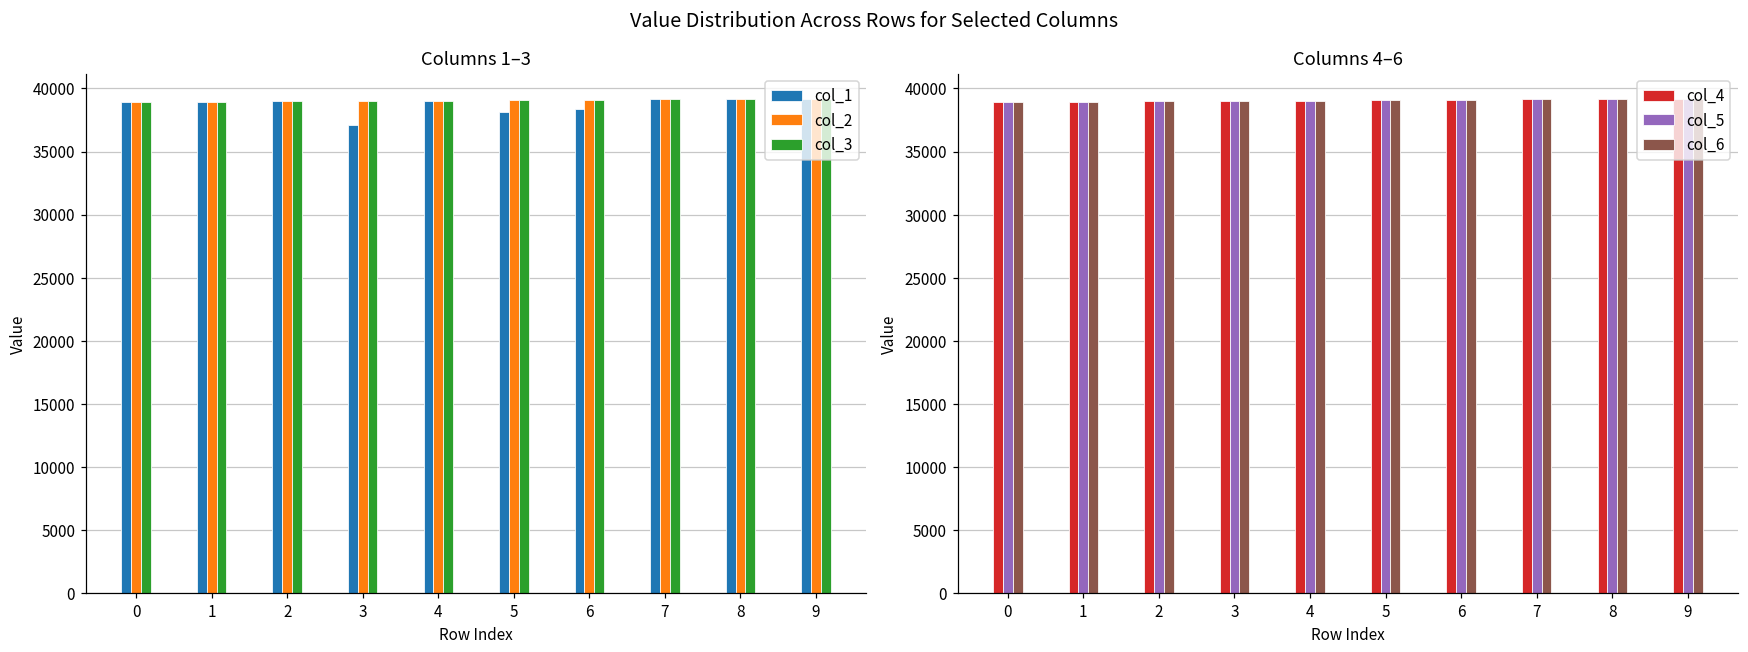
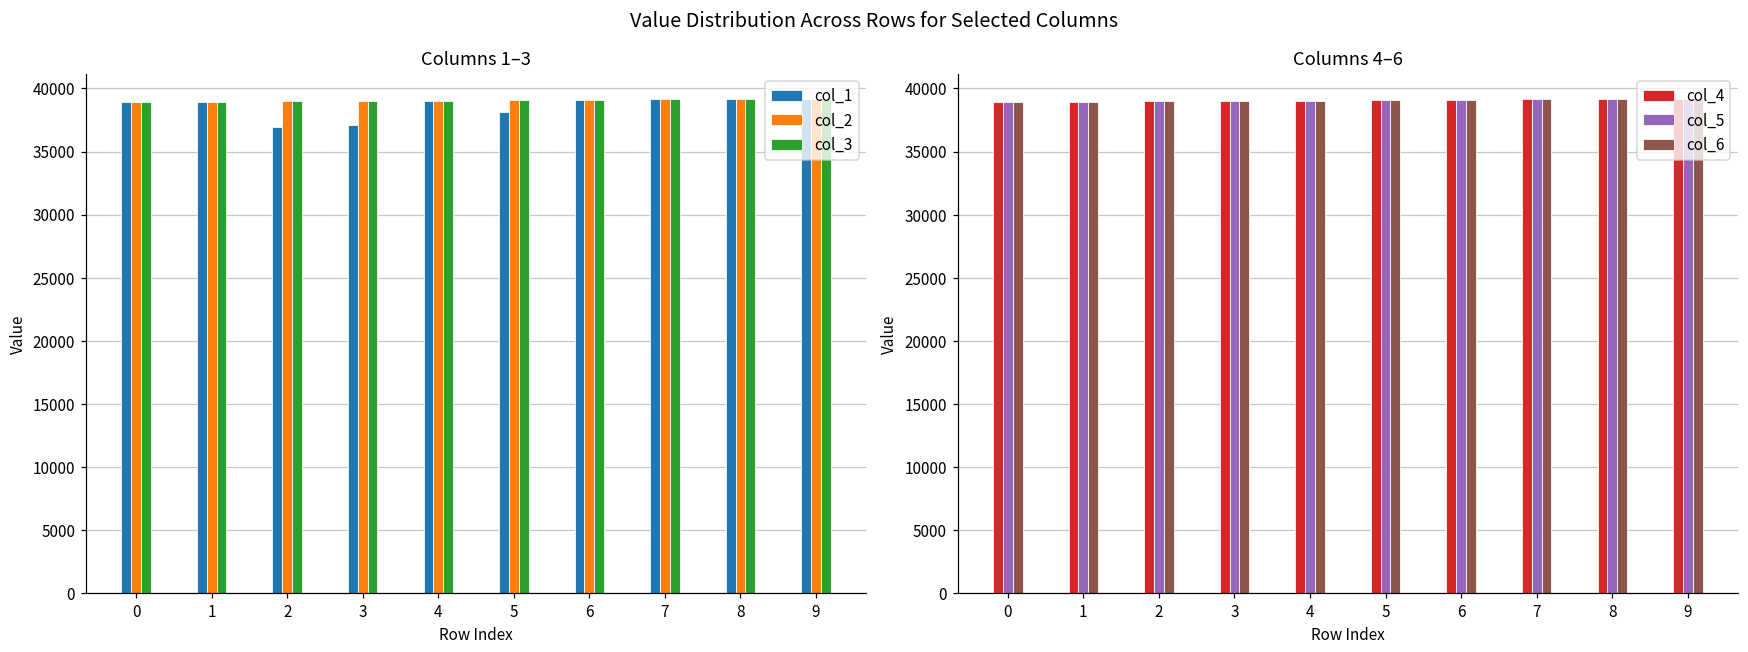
Columns 1–3, col_1, 2: 39000 -> 37000
Columns 1–3, col_1, 6: 38300 -> 39100
